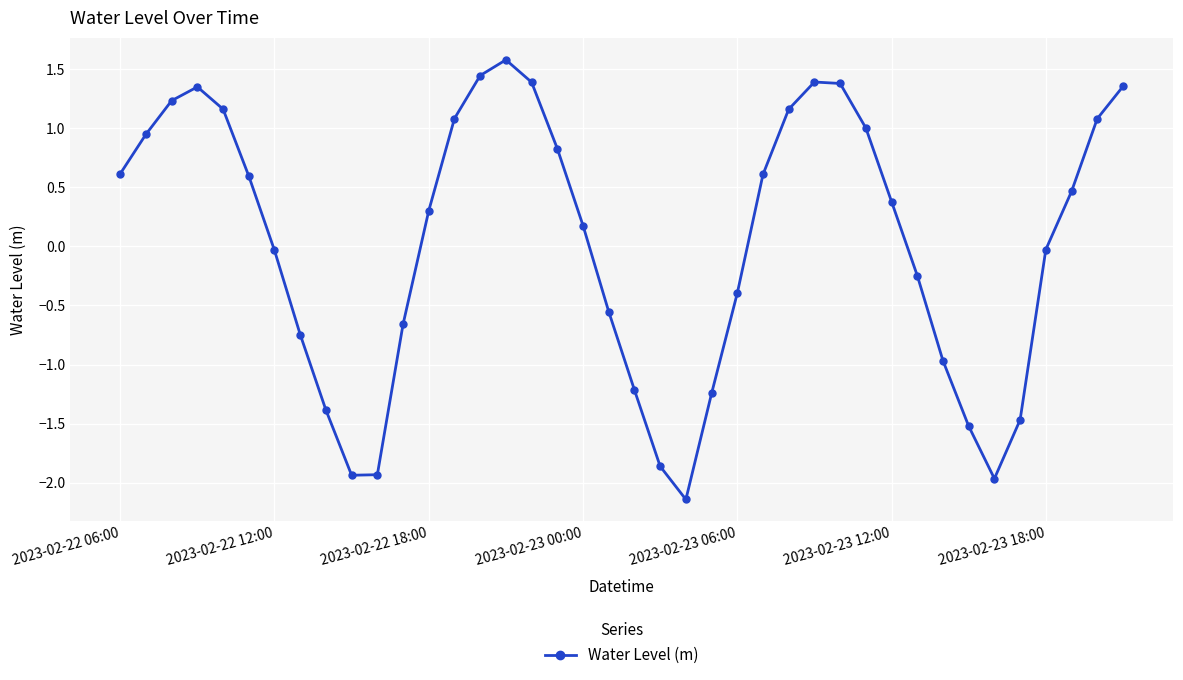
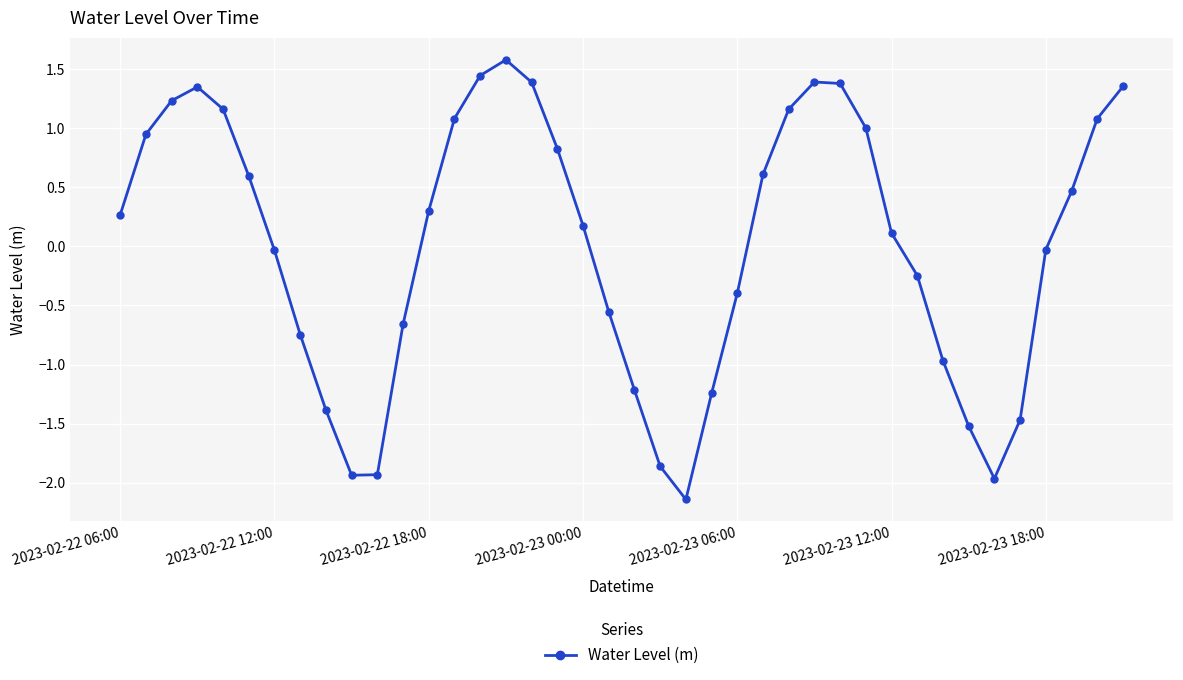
2023-02-22 06:00: 0.61 -> 0.27
2023-02-23 12:00: 0.38 -> 0.11
